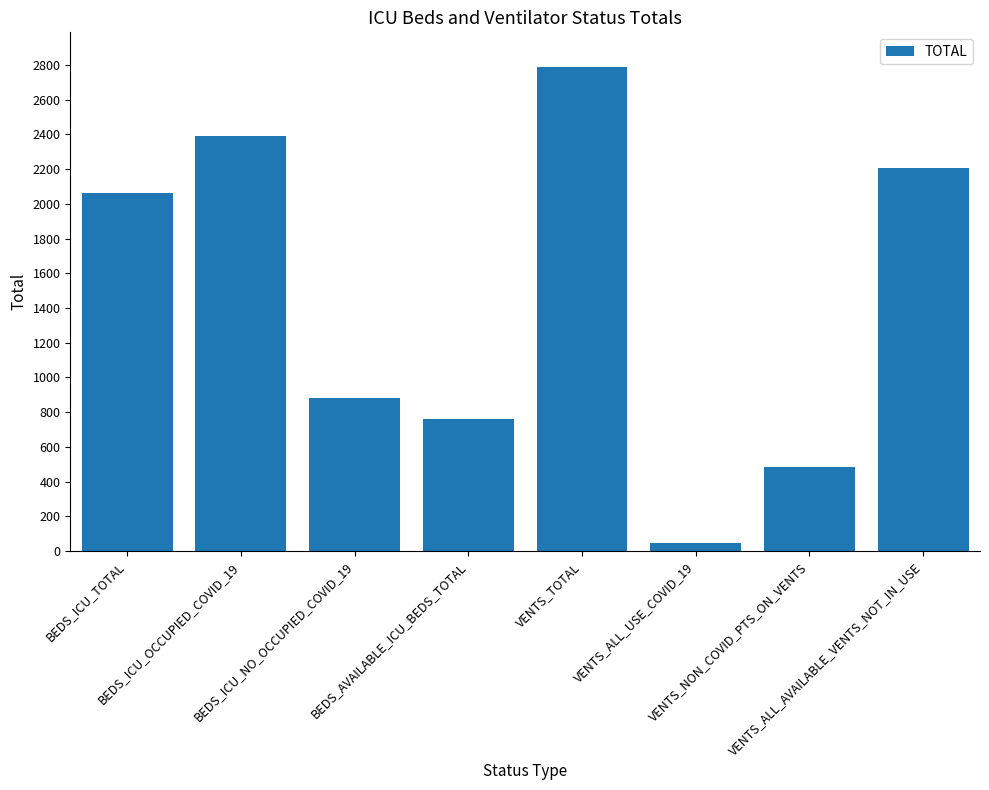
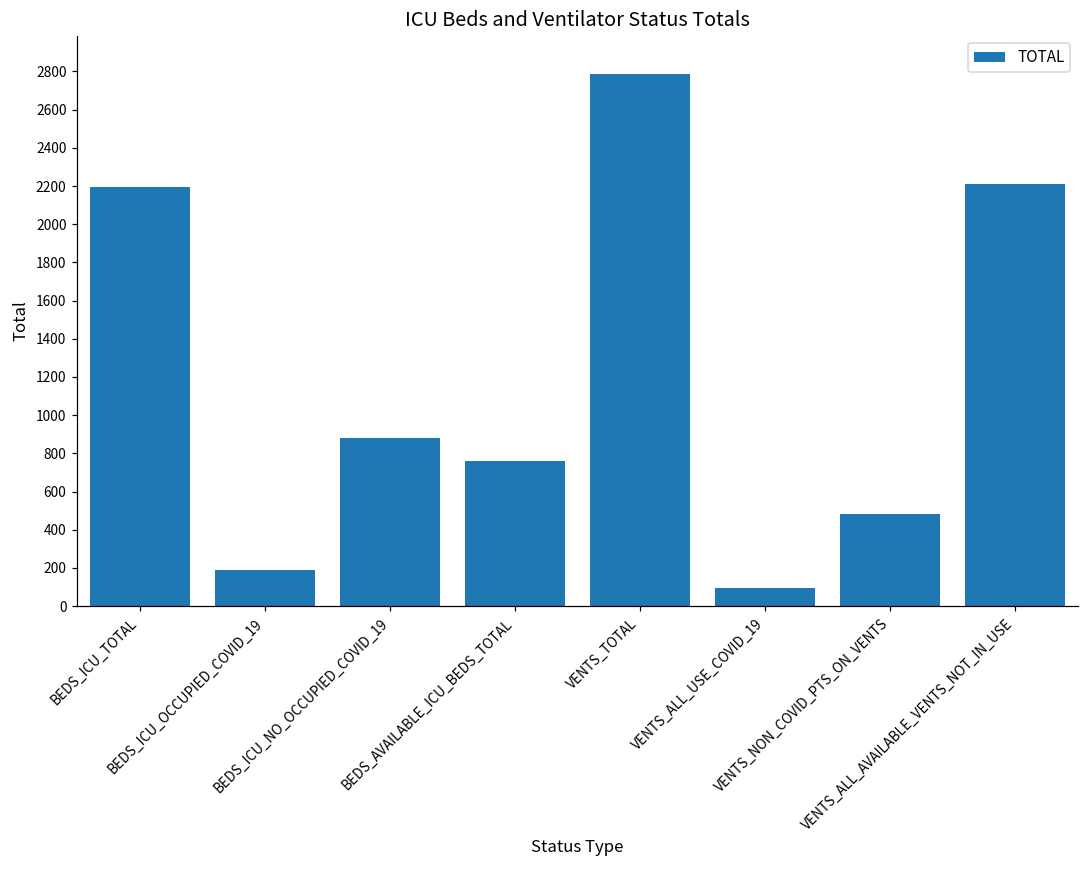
BEDS_ICU_TOTAL: 2060 -> 2190
BEDS_ICU_OCCUPIED_COVID_19: 2390 -> 190
VENTS_ALL_USE_COVID_19: 40 -> 100
